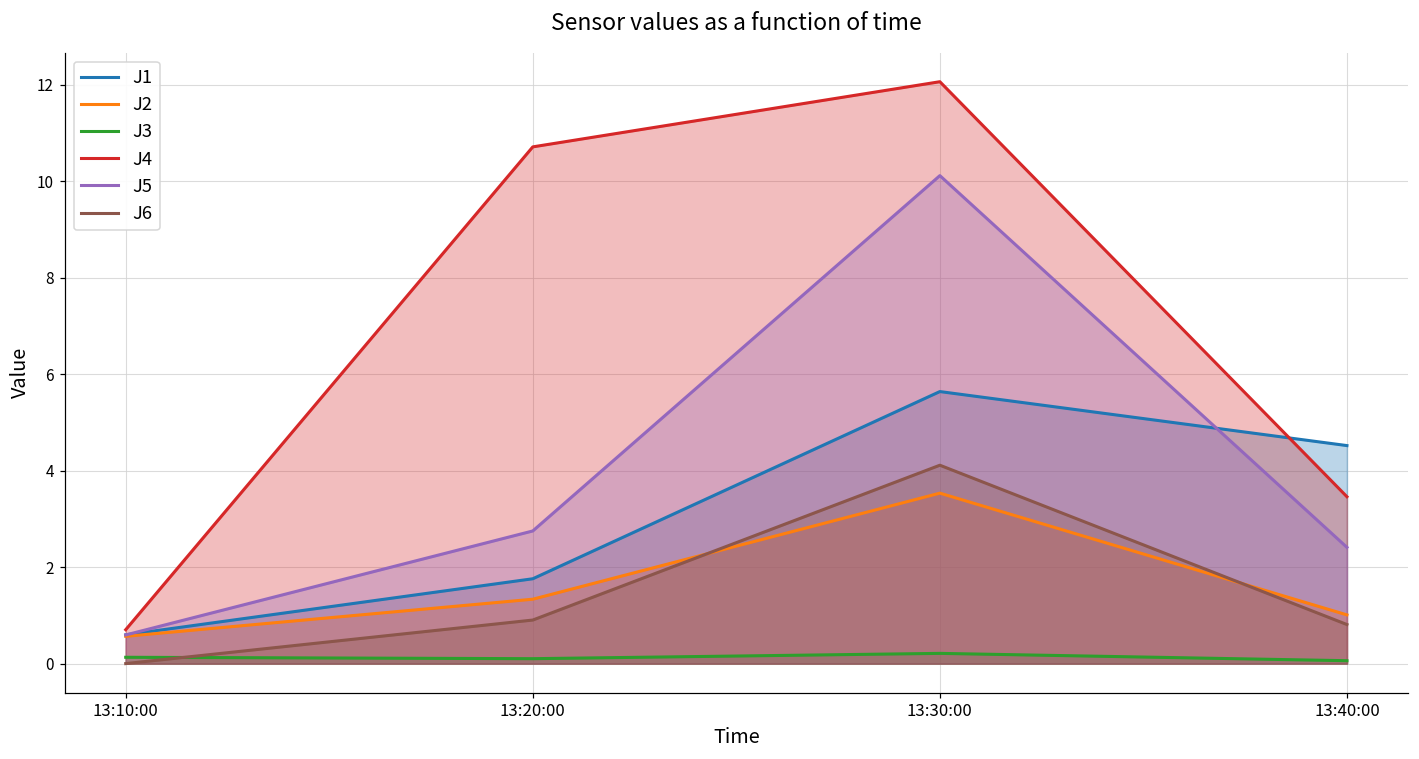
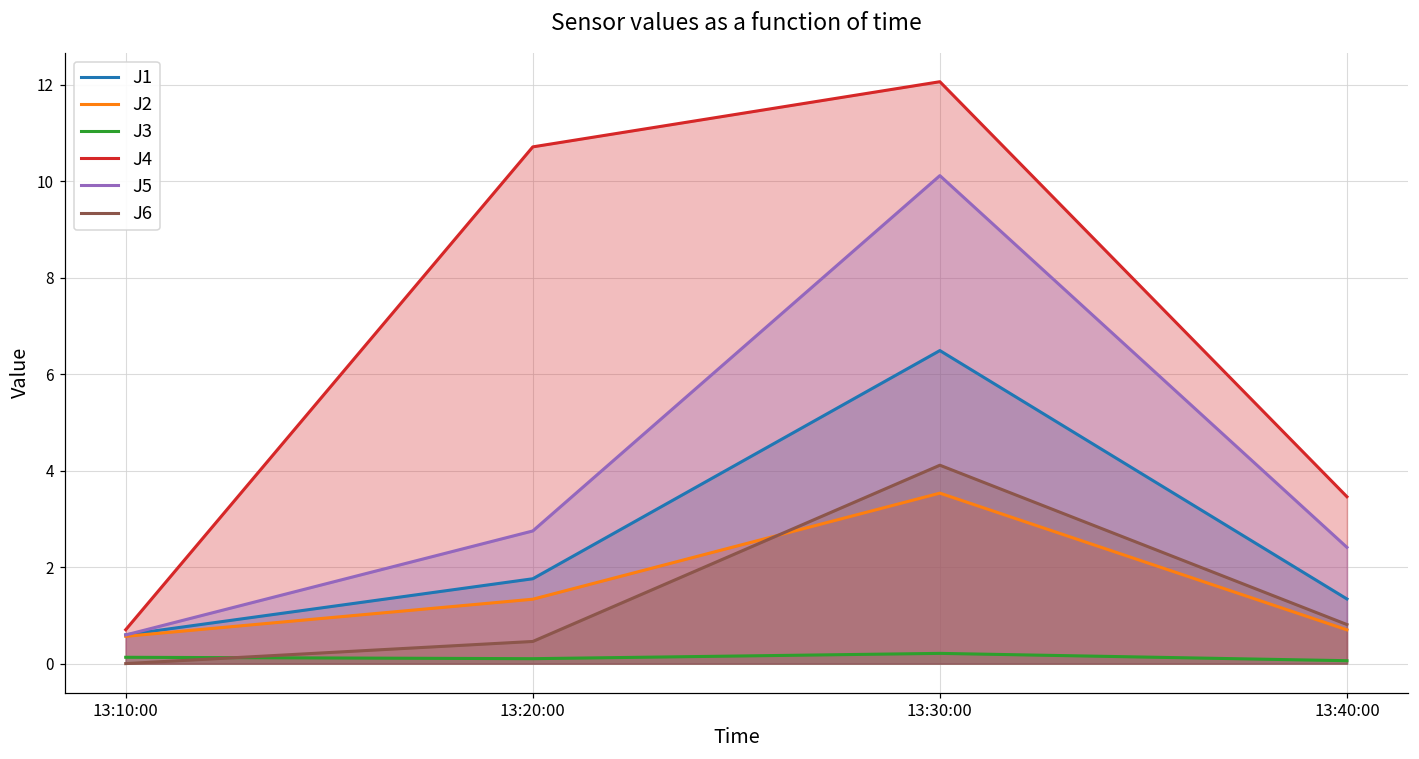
J6, 13:20:00: 0.9 -> 0.5
J1, 13:30:00: 5.6 -> 6.5
J1, 13:40:00: 4.5 -> 1.3
J2, 13:40:00: 1.0 -> 0.7
